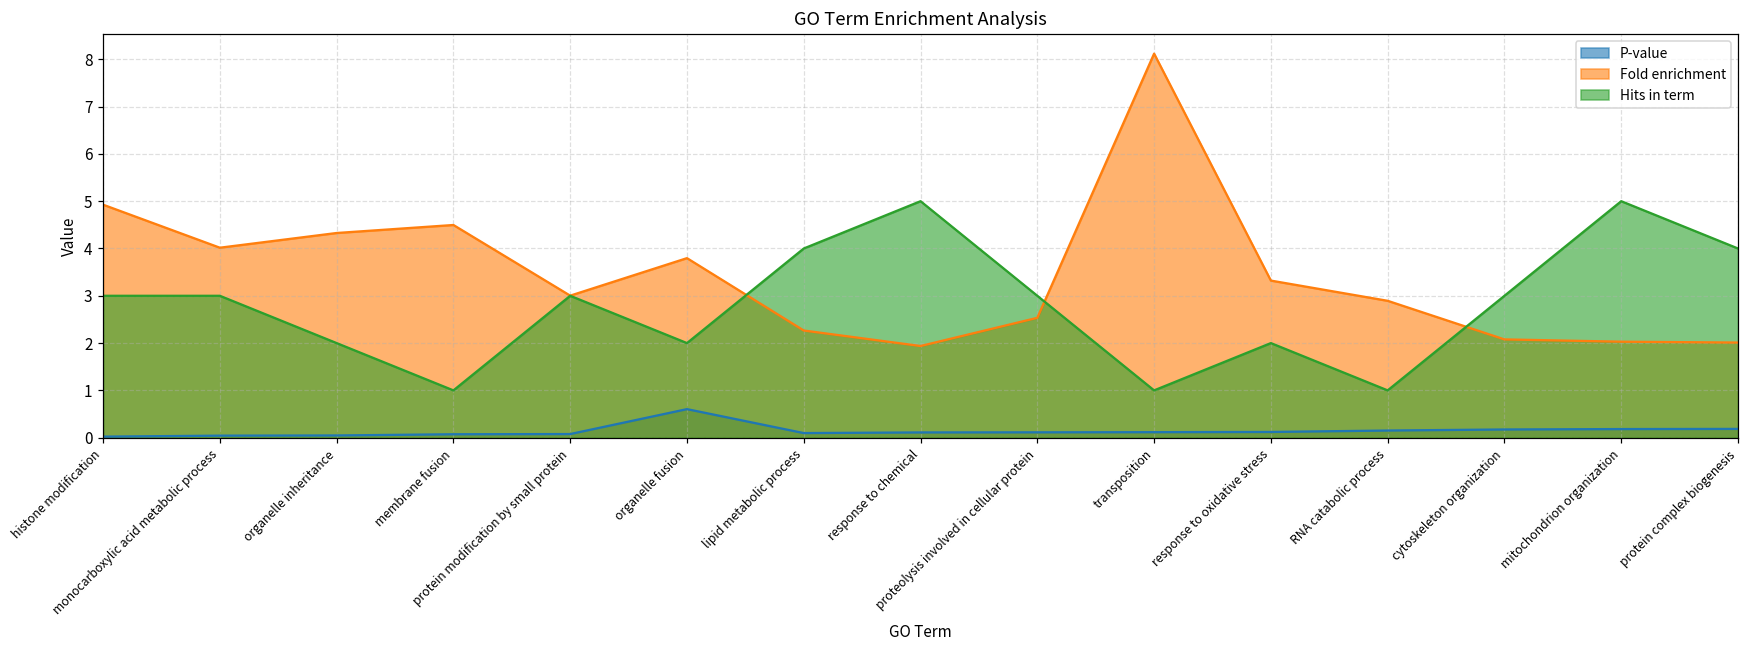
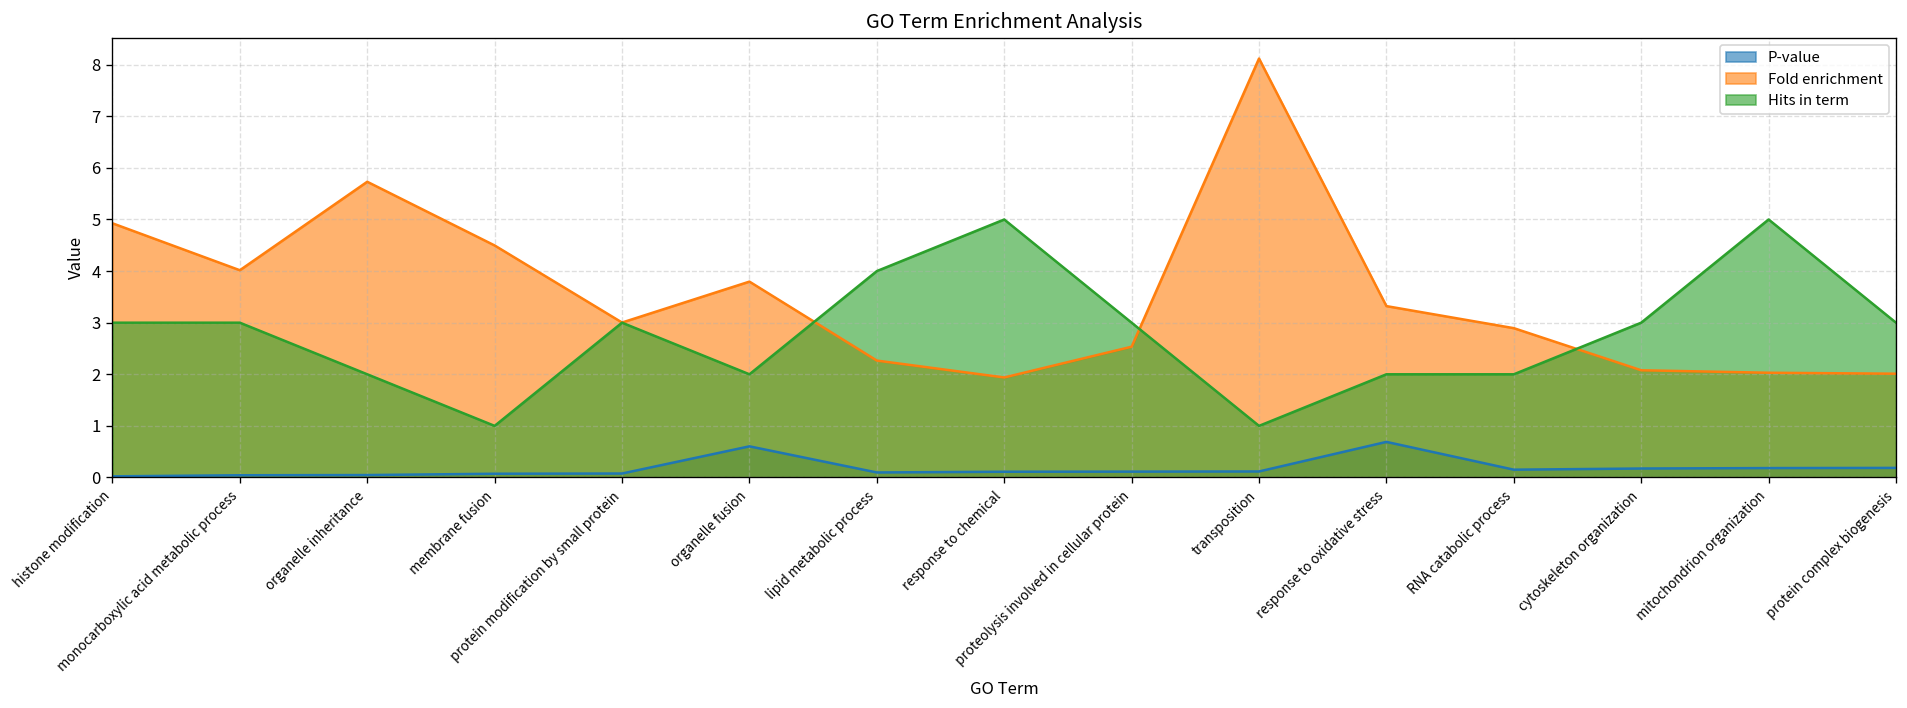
Fold enrichment, organelle inheritance: 4.3 -> 5.7
P-value, response to oxidative stress: 0.1 -> 0.7
Hits in term, RNA catabolic process: 1 -> 2
Hits in term, protein complex biogenesis: 4 -> 3
